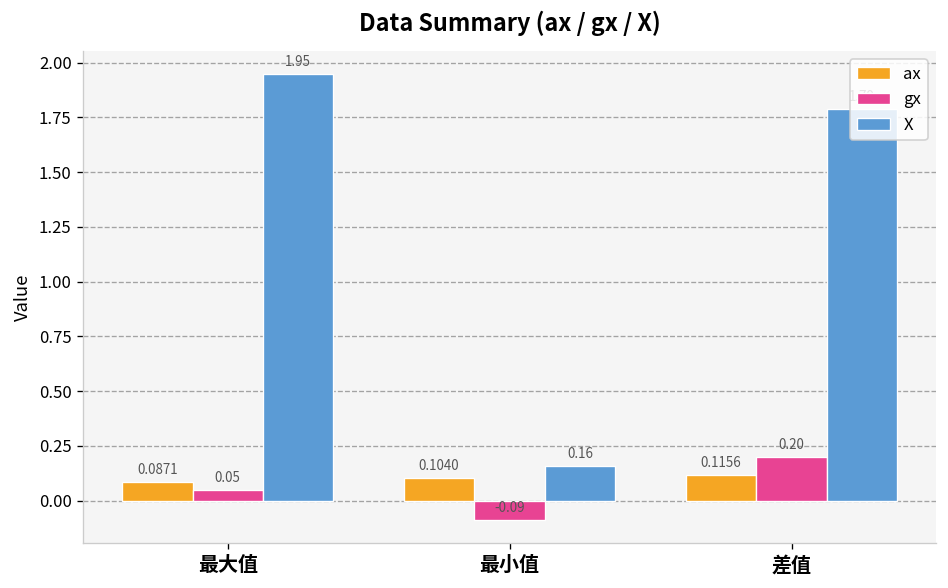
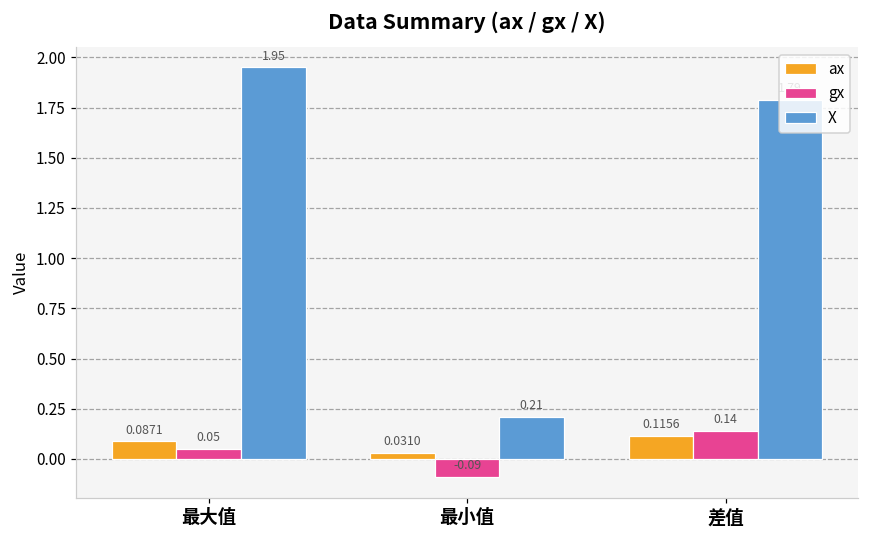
ax, 最小值: 0.1040 -> 0.0310
X, 最小值: 0.16 -> 0.21
gx, 差值: 0.20 -> 0.14
